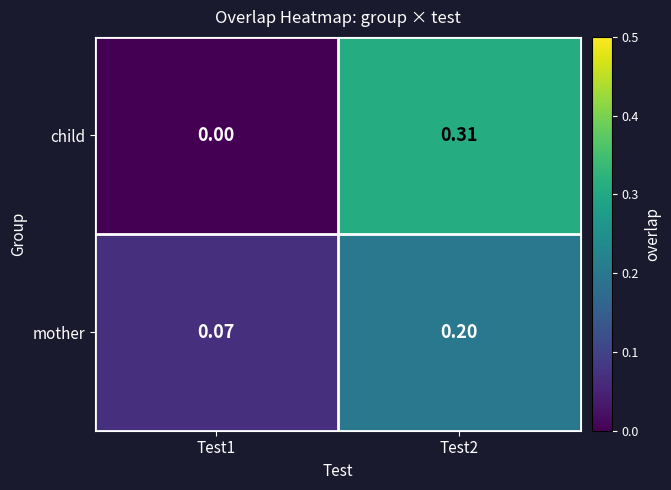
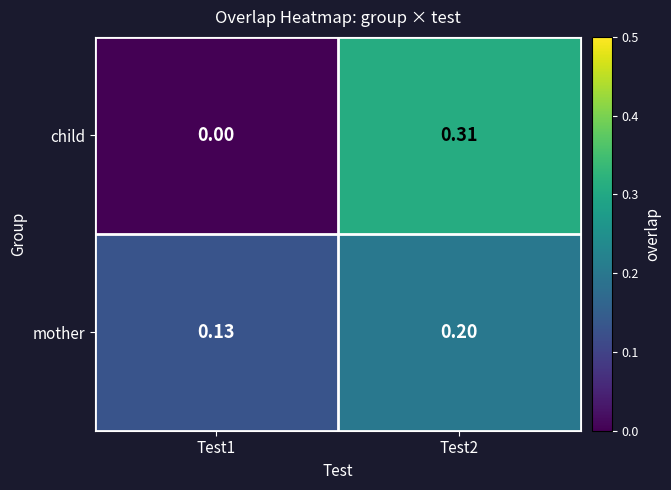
mother, Test1: 0.07 -> 0.13
